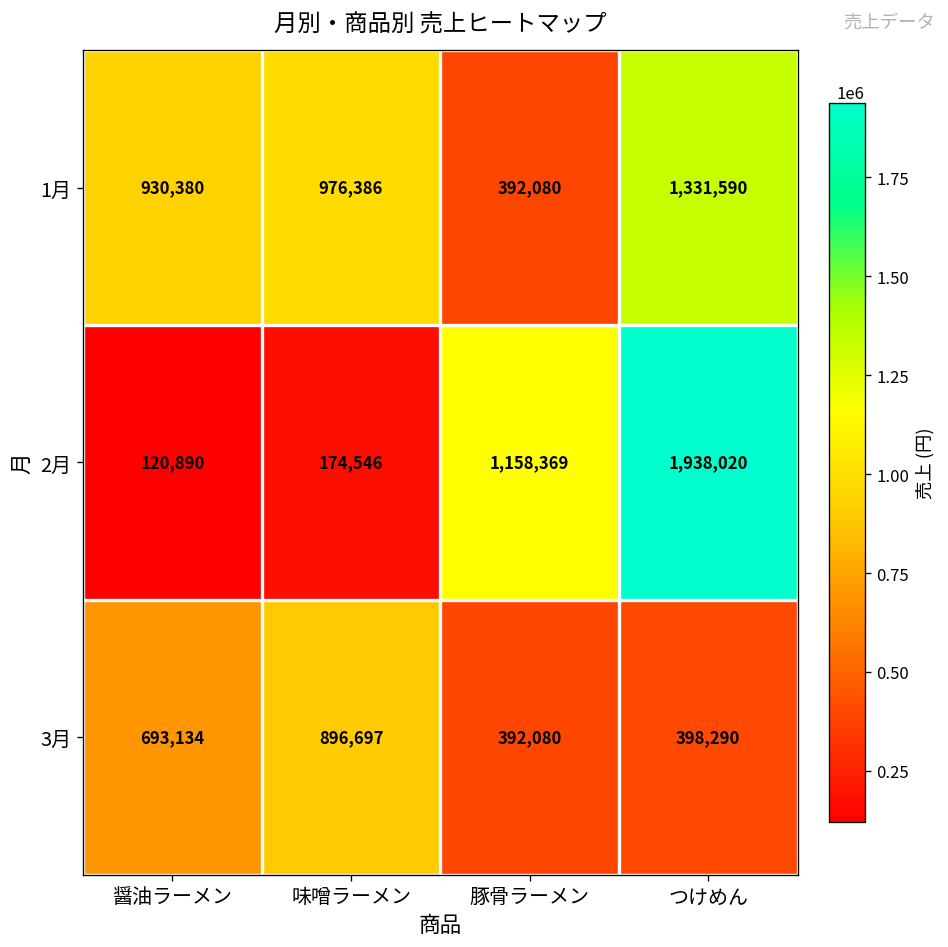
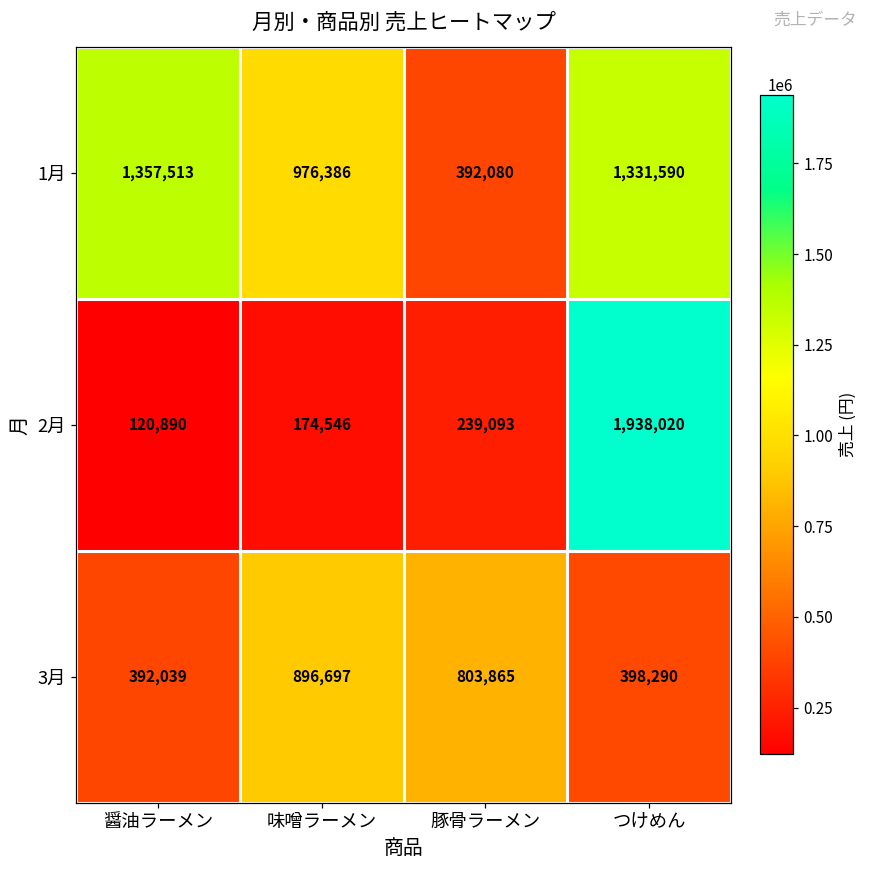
1月, 醤油ラーメン: 930,380 -> 1,357,513
2月, 豚骨ラーメン: 1,158,369 -> 239,093
3月, 醤油ラーメン: 693,134 -> 392,039
3月, 豚骨ラーメン: 392,080 -> 803,865
